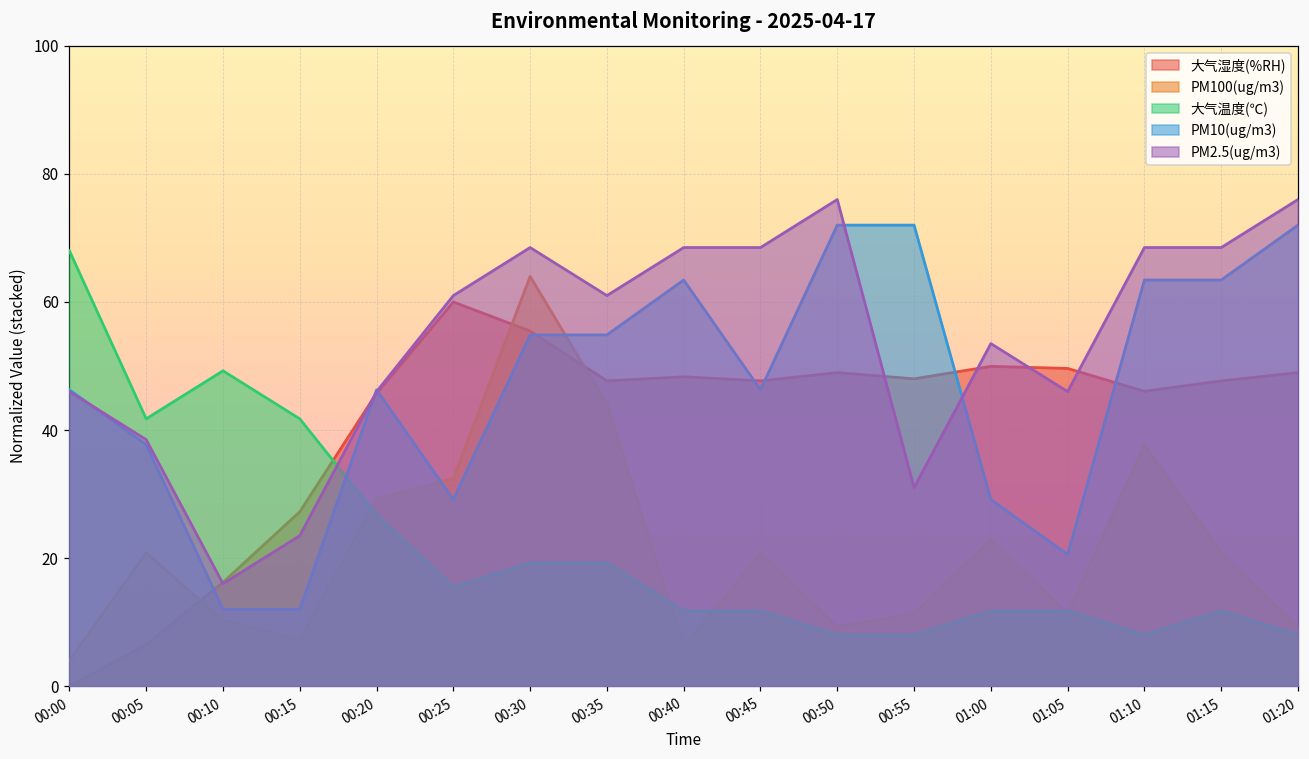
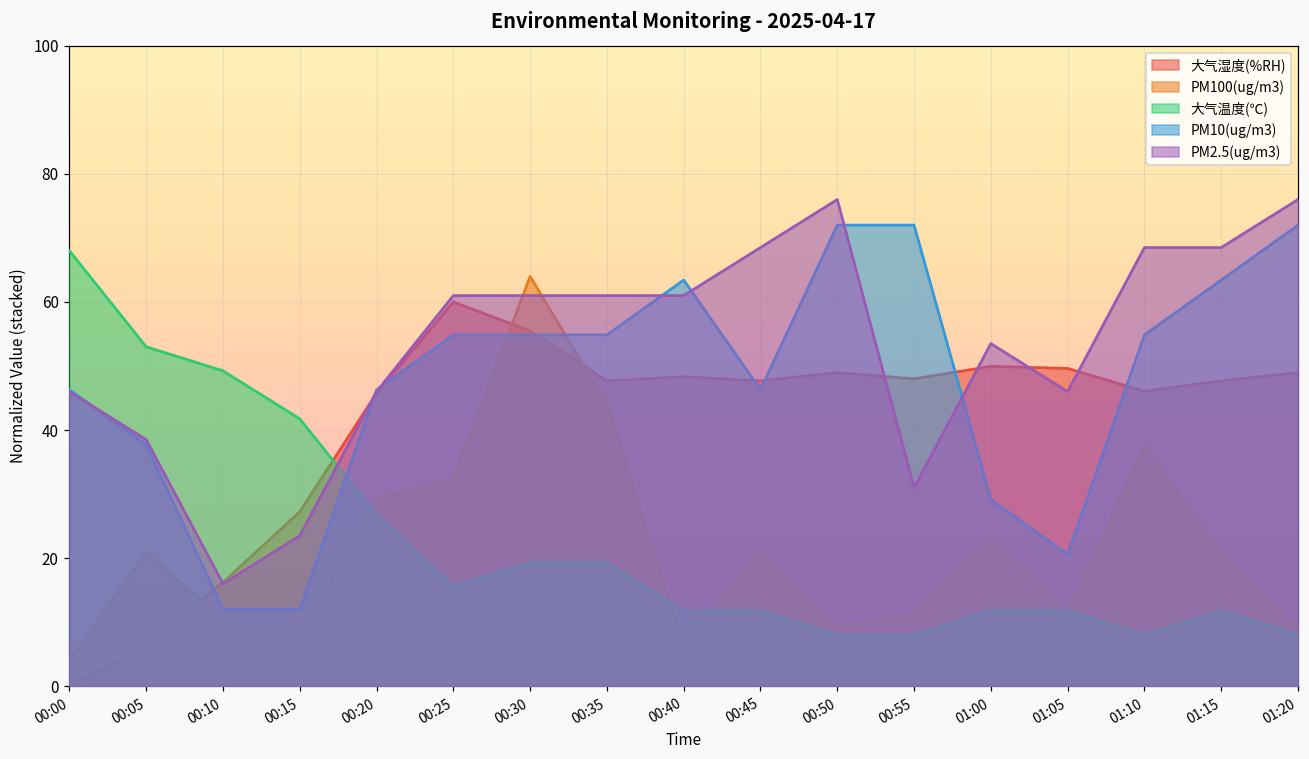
大气温度(℃), 00:05: 42 -> 53
PM10(ug/m3), 00:25: 29 -> 55
PM2.5(ug/m3), 00:30: 68 -> 61
PM2.5(ug/m3), 00:40: 68 -> 61
PM10(ug/m3), 01:10: 63 -> 55
